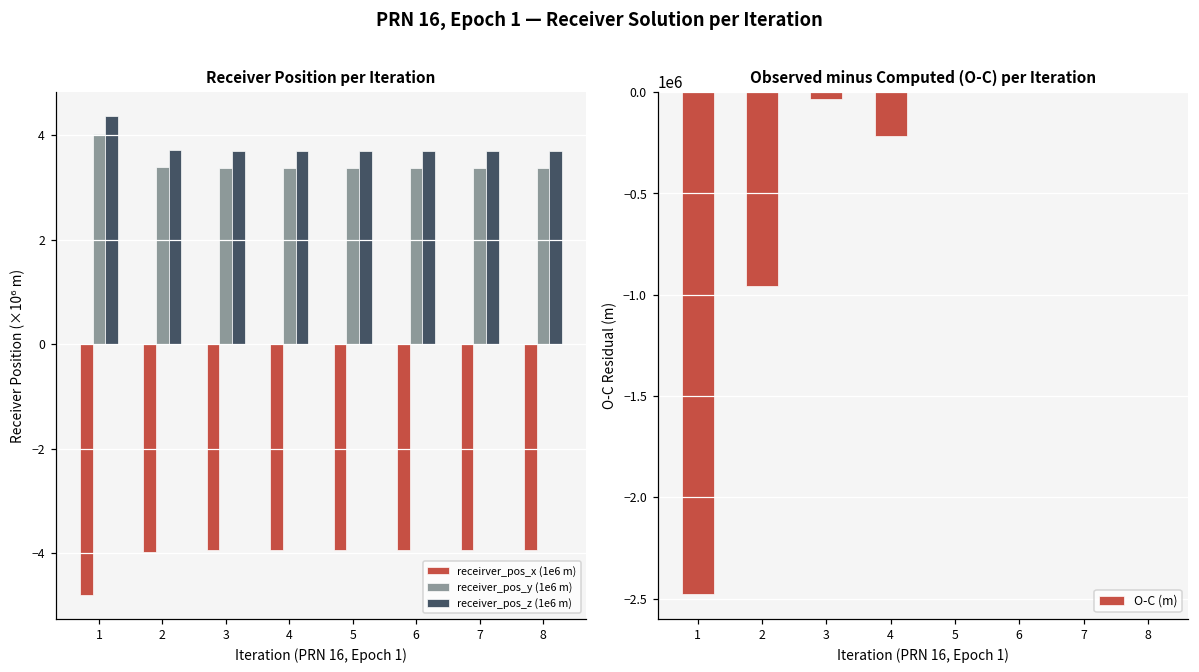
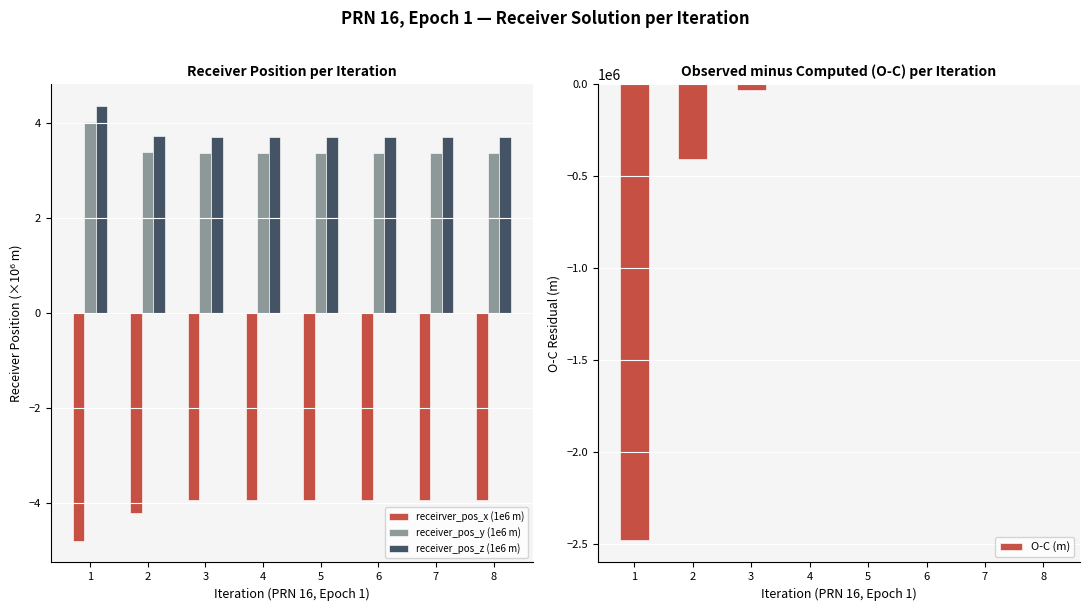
Receiver Position per Iteration, receirver_pos_x (1e6 m), 2: -4.0 -> -4.2
Observed minus Computed (O-C) per Iteration, 2: -960000 -> -410000
Observed minus Computed (O-C) per Iteration, 4: -220000 -> 0
